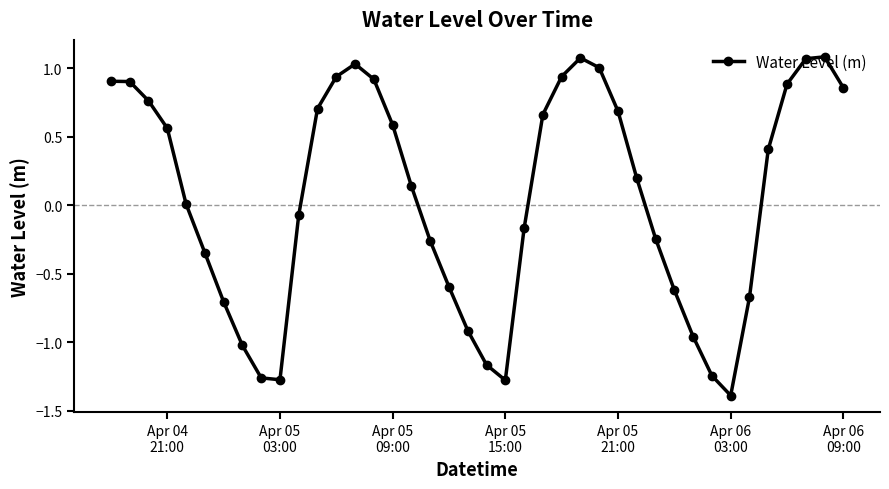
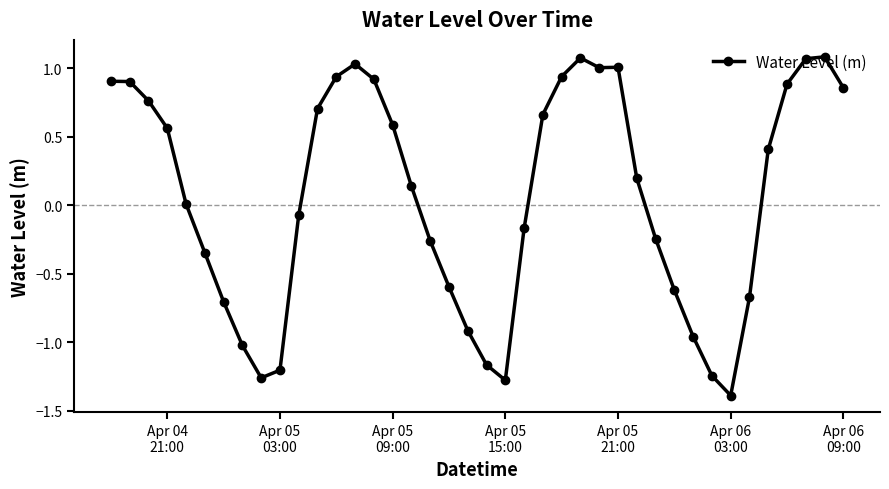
Apr 05 03:00: -1.27 -> -1.20
Apr 05 21:00: 0.69 -> 1.01
